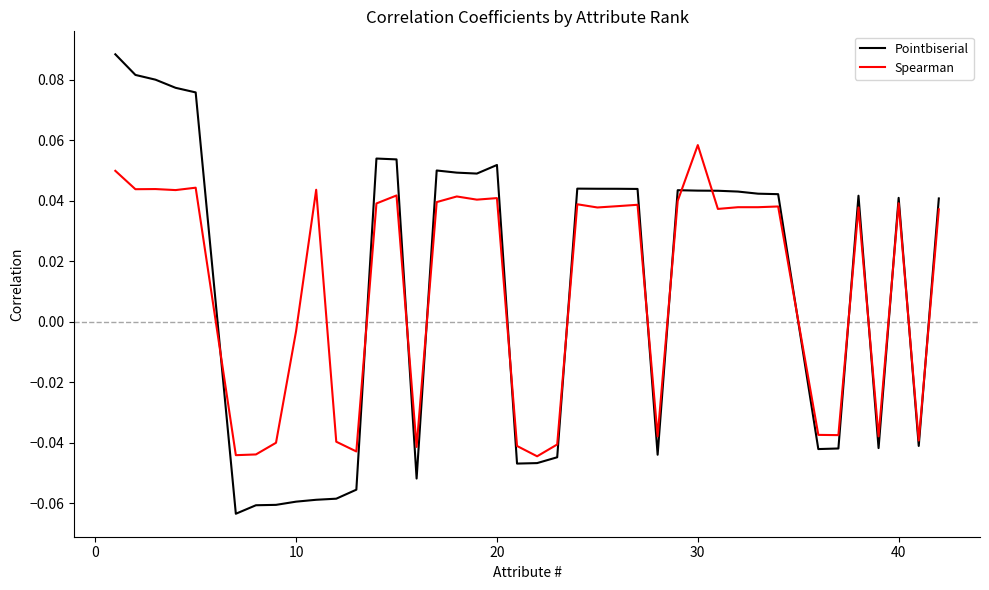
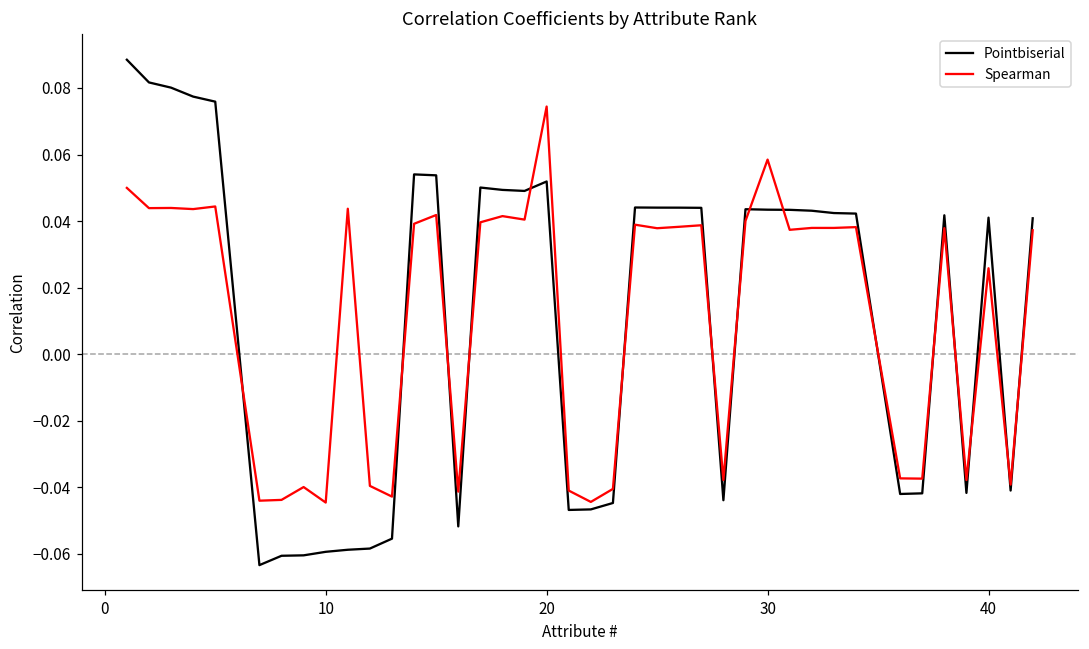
Spearman, 10: -0.003 -> -0.045
Spearman, 20: 0.041 -> 0.074
Spearman, 40: 0.039 -> 0.026
